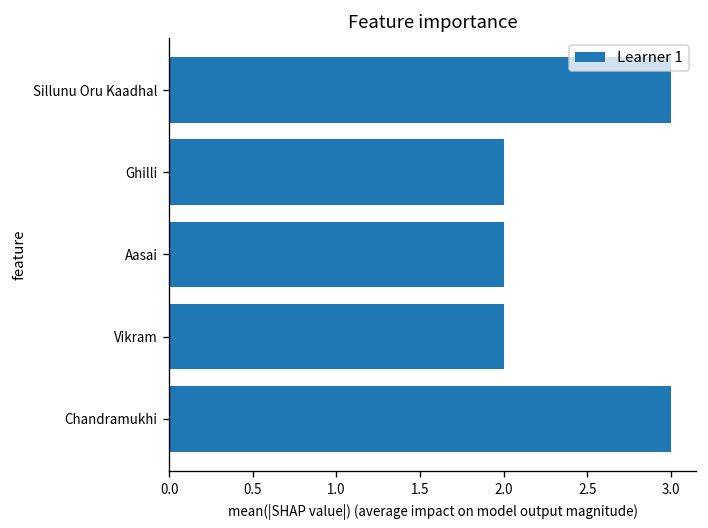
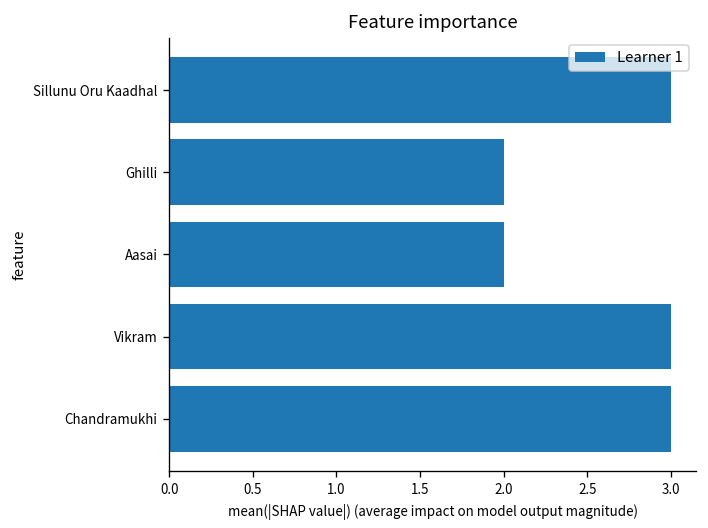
Vikram: 2 -> 3
